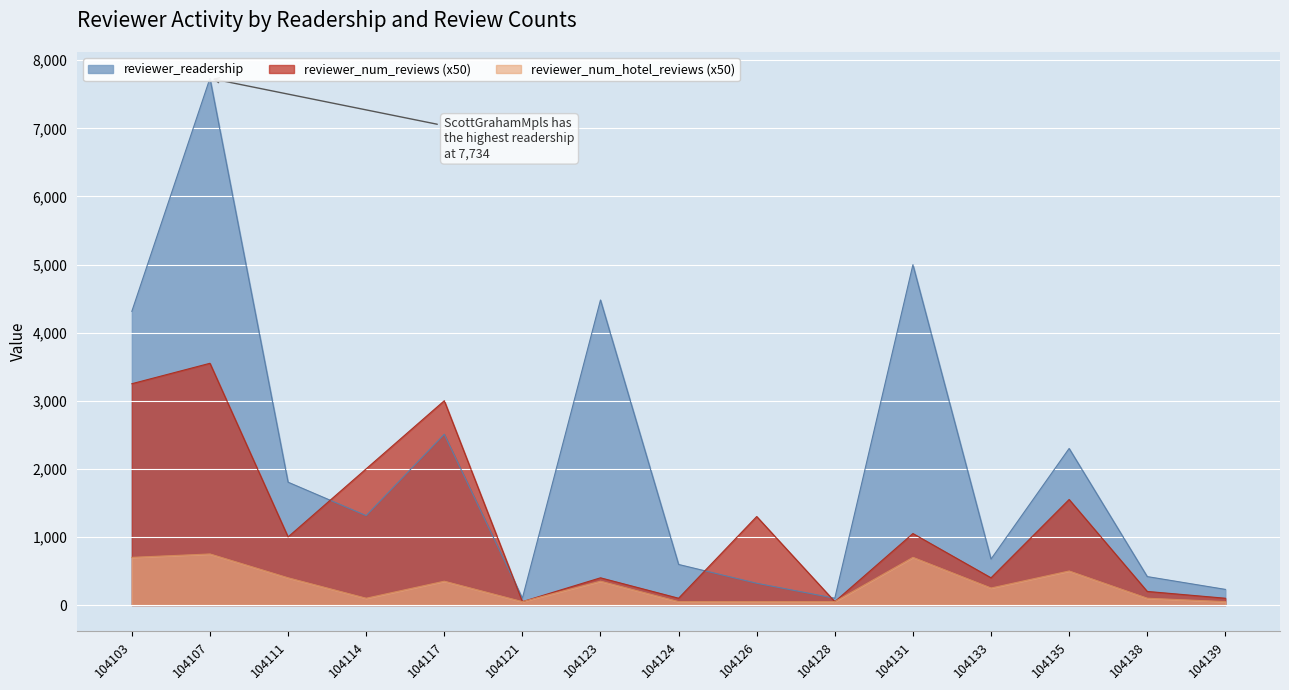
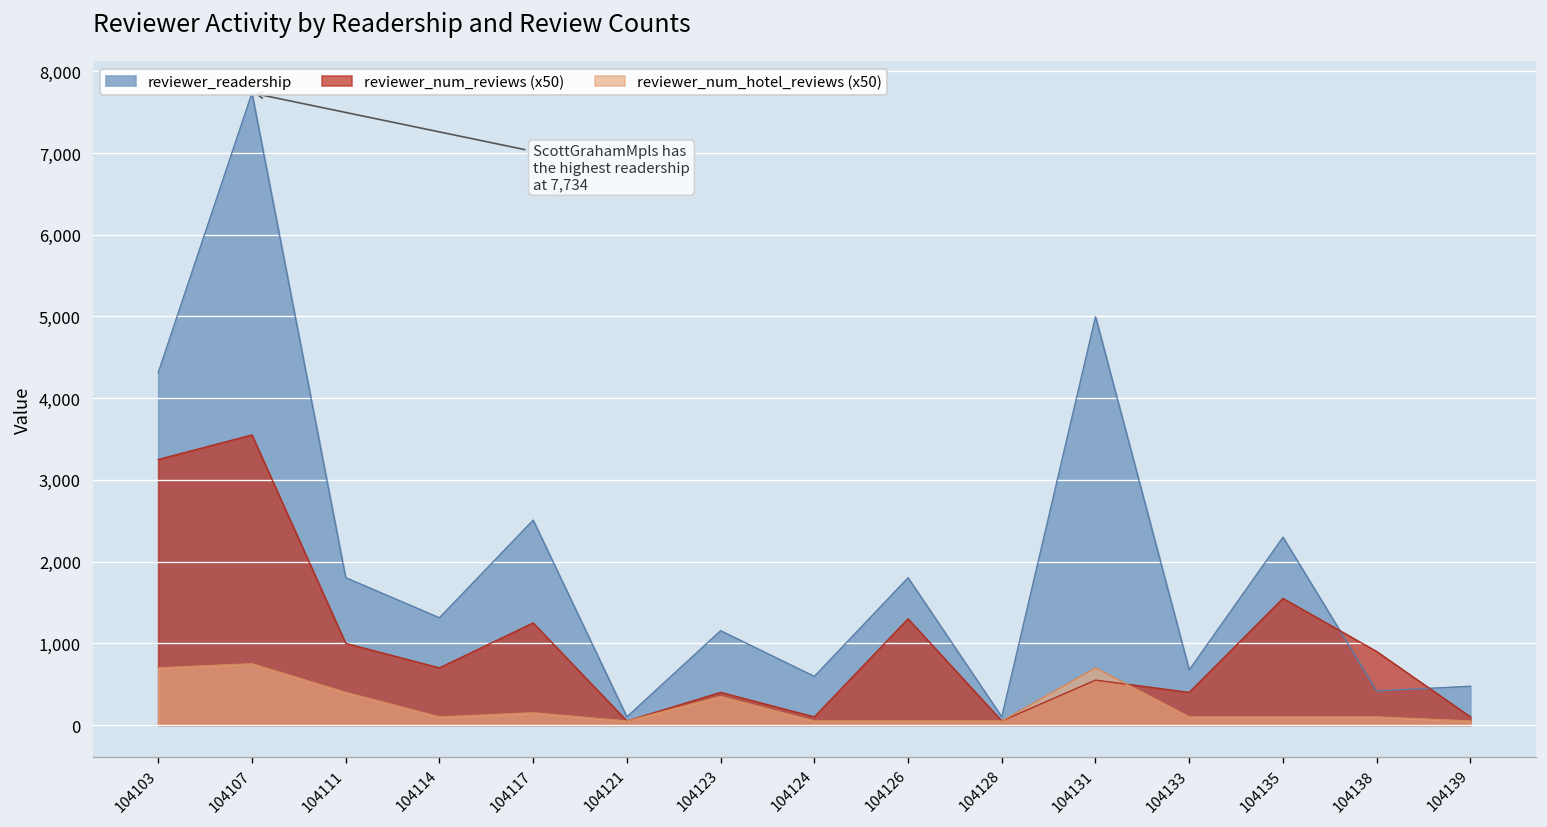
reviewer_num_reviews (x50), 104114: 2,000 -> 700
reviewer_num_reviews (x50), 104117: 3,000 -> 1,300
reviewer_num_hotel_reviews (x50), 104117: 400 -> 200
reviewer_readership, 104123: 4,500 -> 1,200
reviewer_readership, 104126: 300 -> 1,800
reviewer_num_reviews (x50), 104131: 1,100 -> 600
reviewer_num_hotel_reviews (x50), 104133: 300 -> 100
reviewer_num_hotel_reviews (x50), 104135: 500 -> 100
reviewer_num_reviews (x50), 104138: 200 -> 900
reviewer_readership, 104139: 200 -> 500
